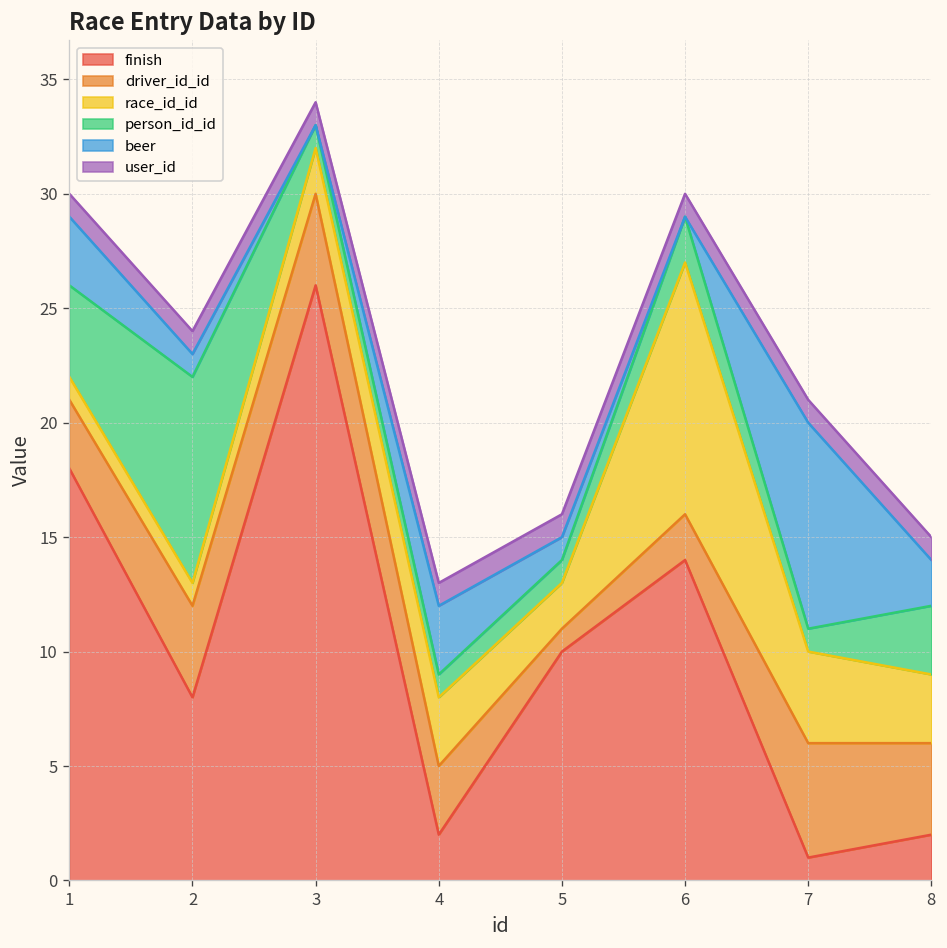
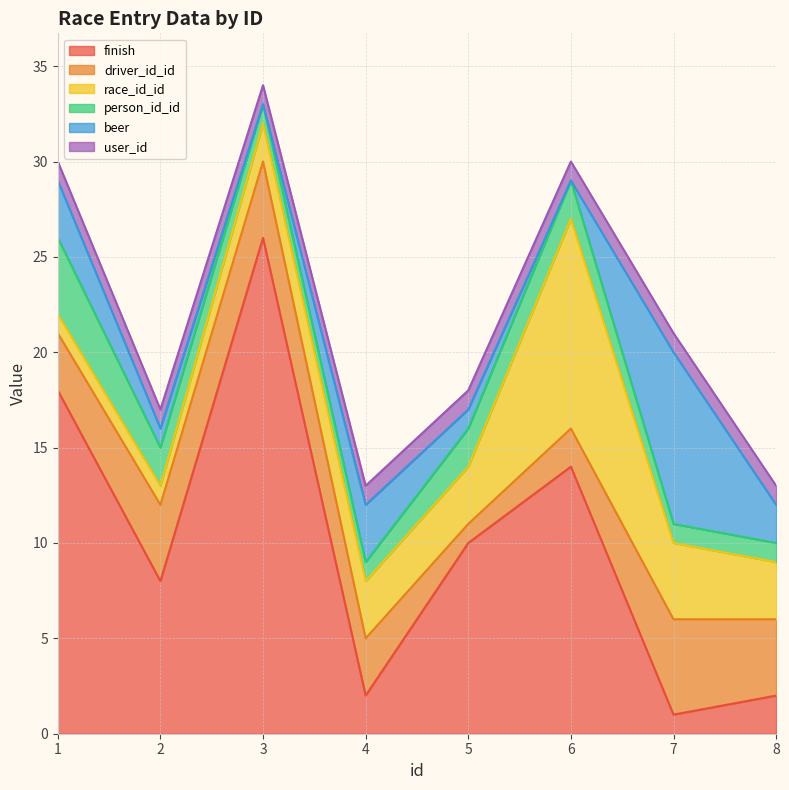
person_id_id, 2: 9 -> 2
race_id_id, 5: 2 -> 3
person_id_id, 5: 1 -> 2
person_id_id, 8: 3 -> 1
